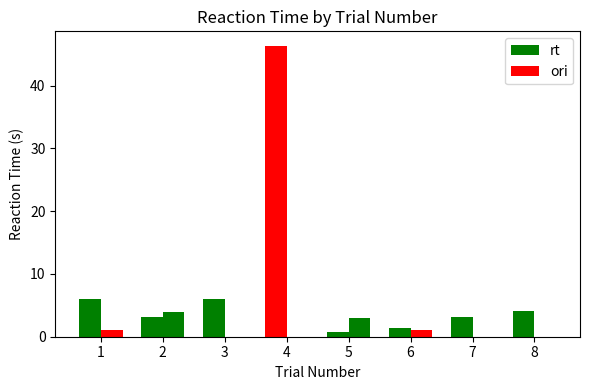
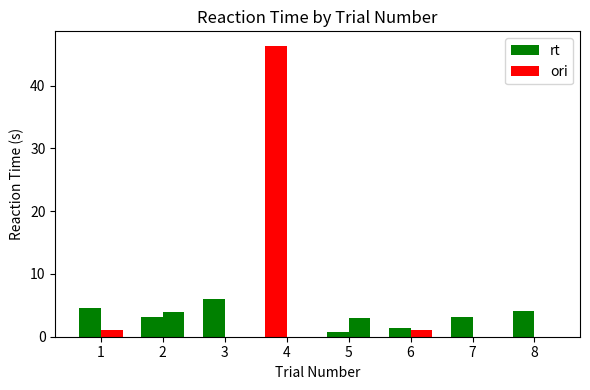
rt, 1: 6 -> 5
